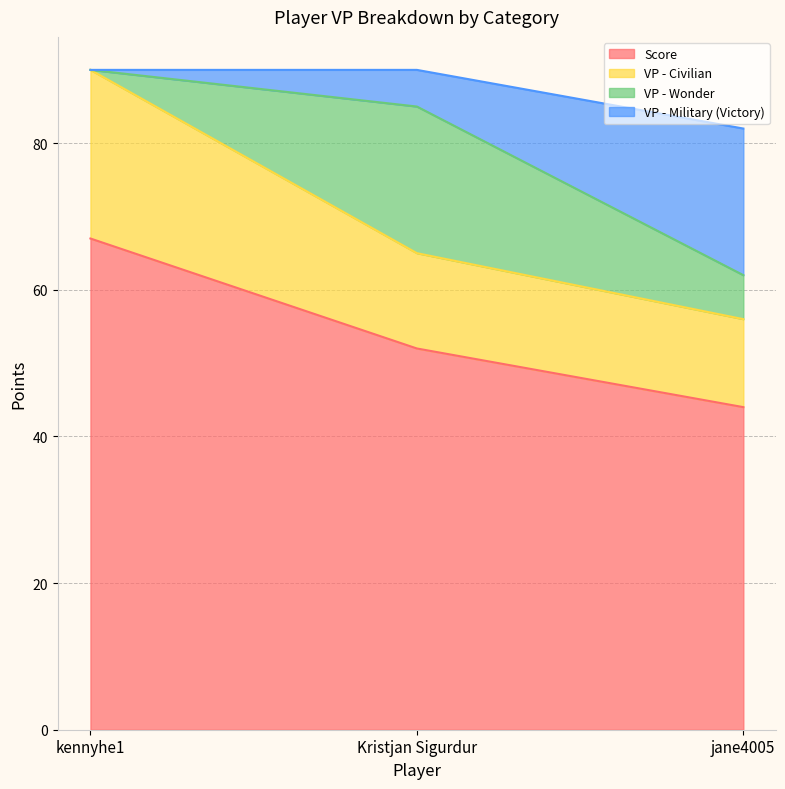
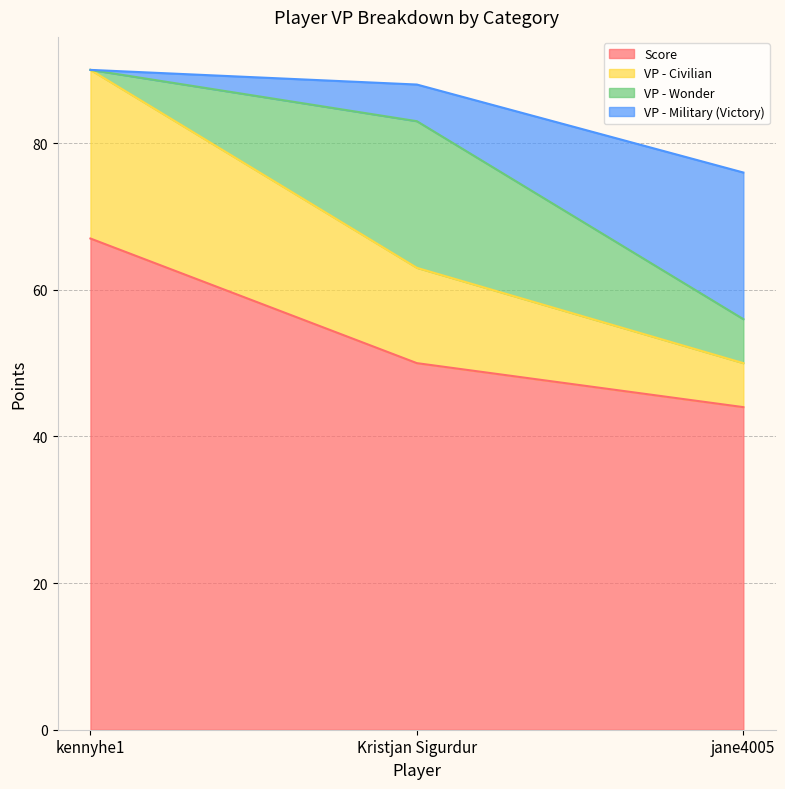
Score, Kristjan Sigurdur: 52 -> 50
VP - Civilian, jane4005: 12 -> 6
